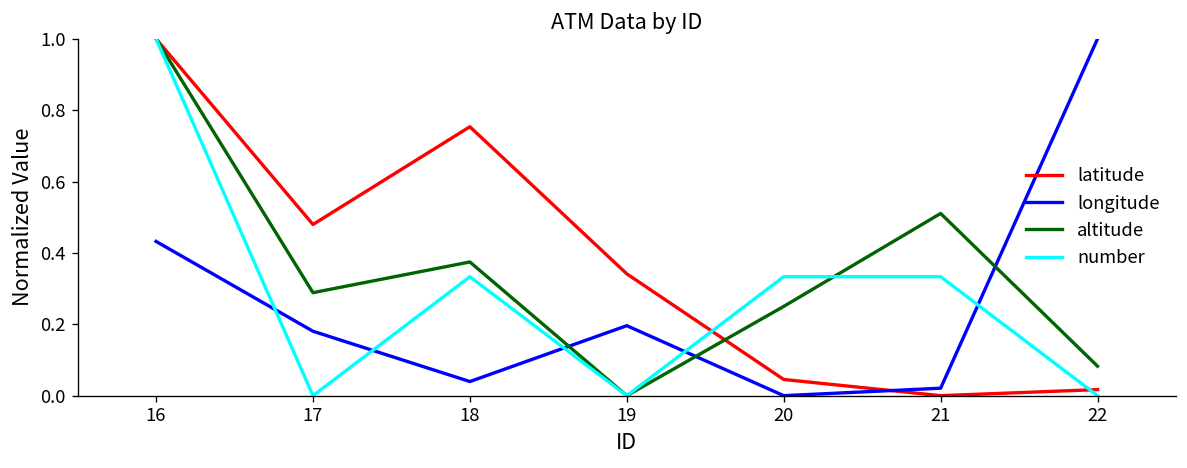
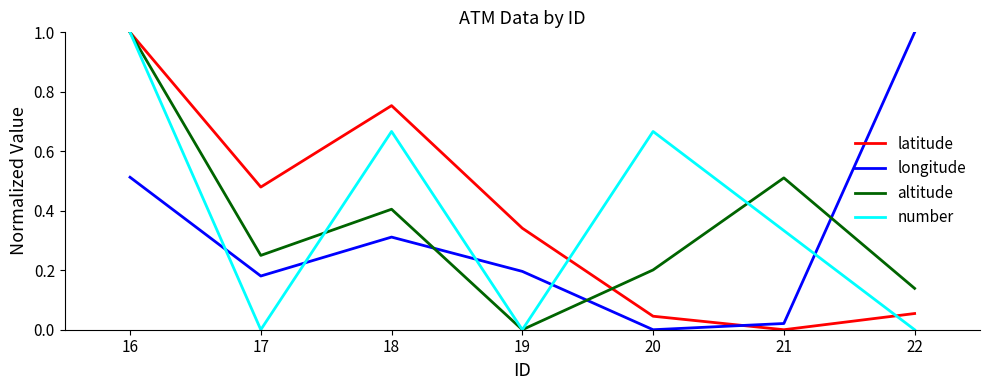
longitude, 16: 0.43 -> 0.51
altitude, 17: 0.29 -> 0.25
longitude, 18: 0.04 -> 0.31
altitude, 18: 0.37 -> 0.41
number, 18: 0.33 -> 0.67
altitude, 20: 0.25 -> 0.20
number, 20: 0.33 -> 0.67
latitude, 22: 0.02 -> 0.05
altitude, 22: 0.08 -> 0.14
